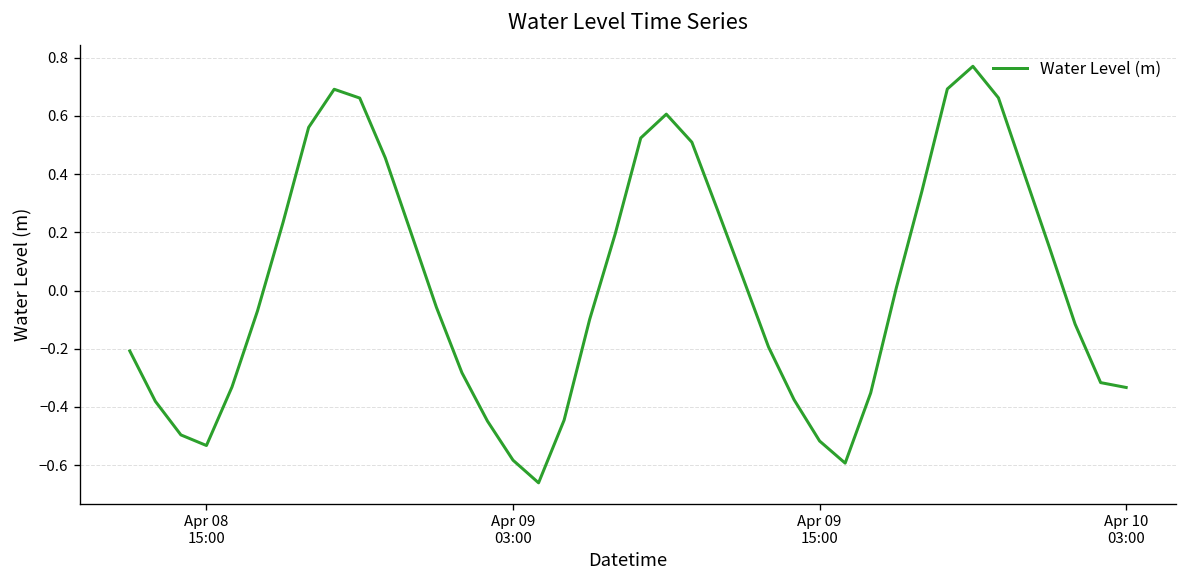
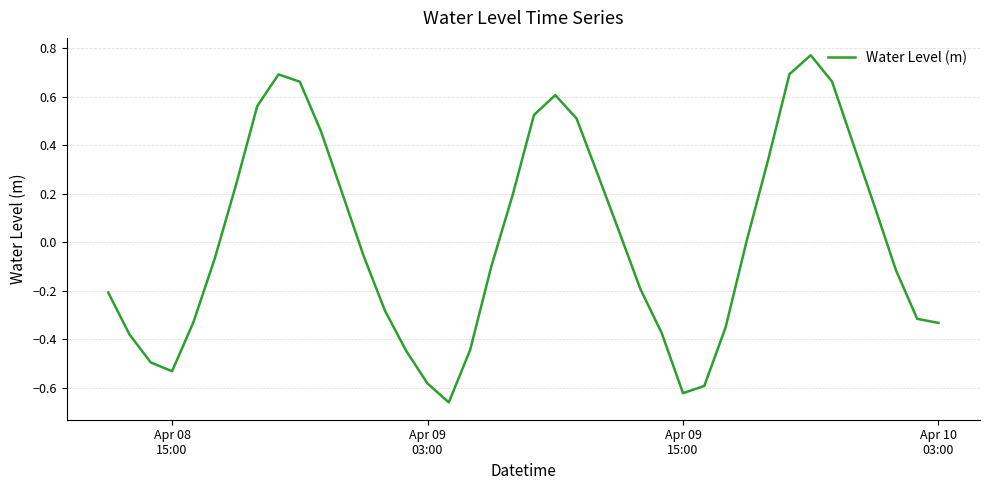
Apr 09 15:00: -0.52 -> -0.62
